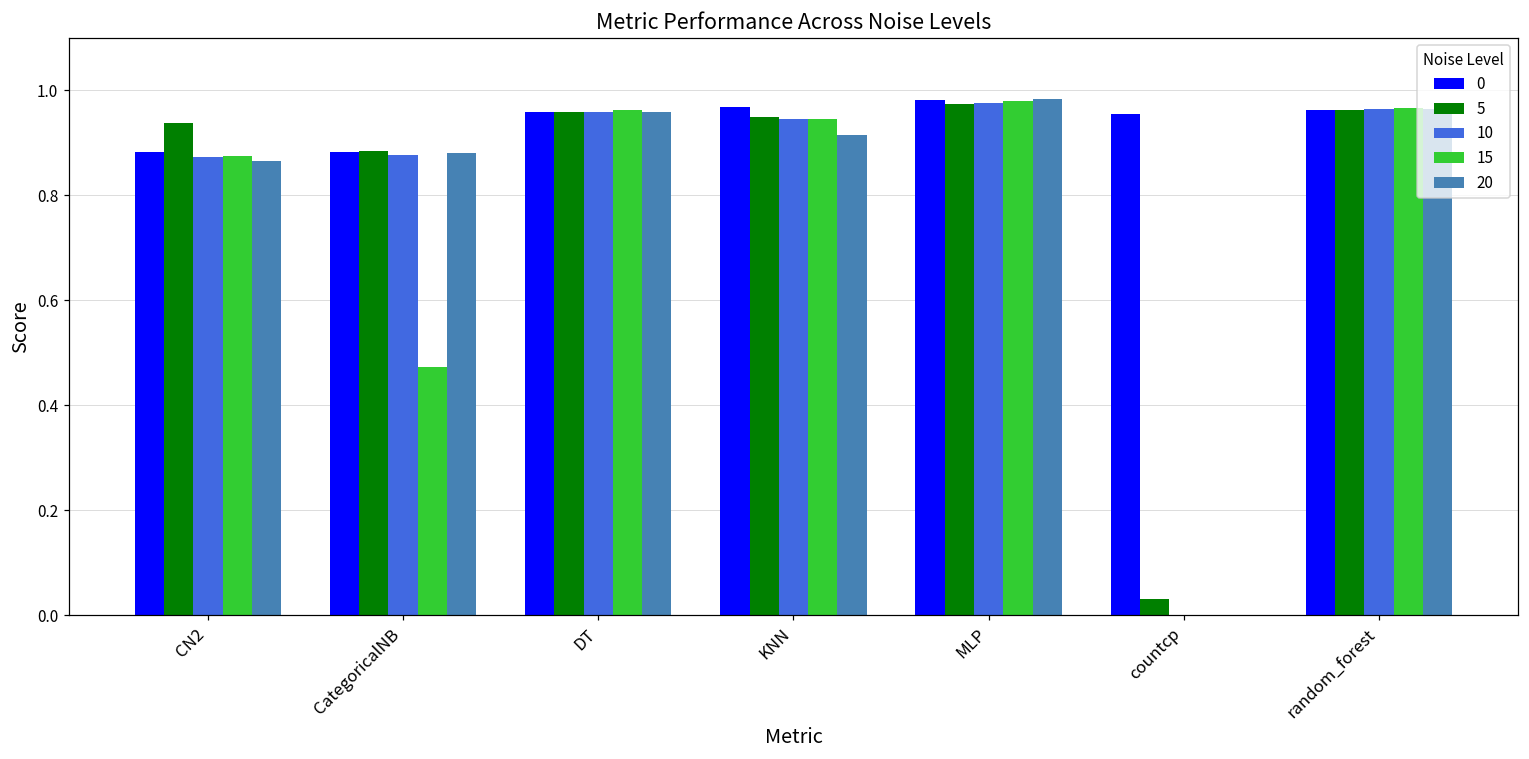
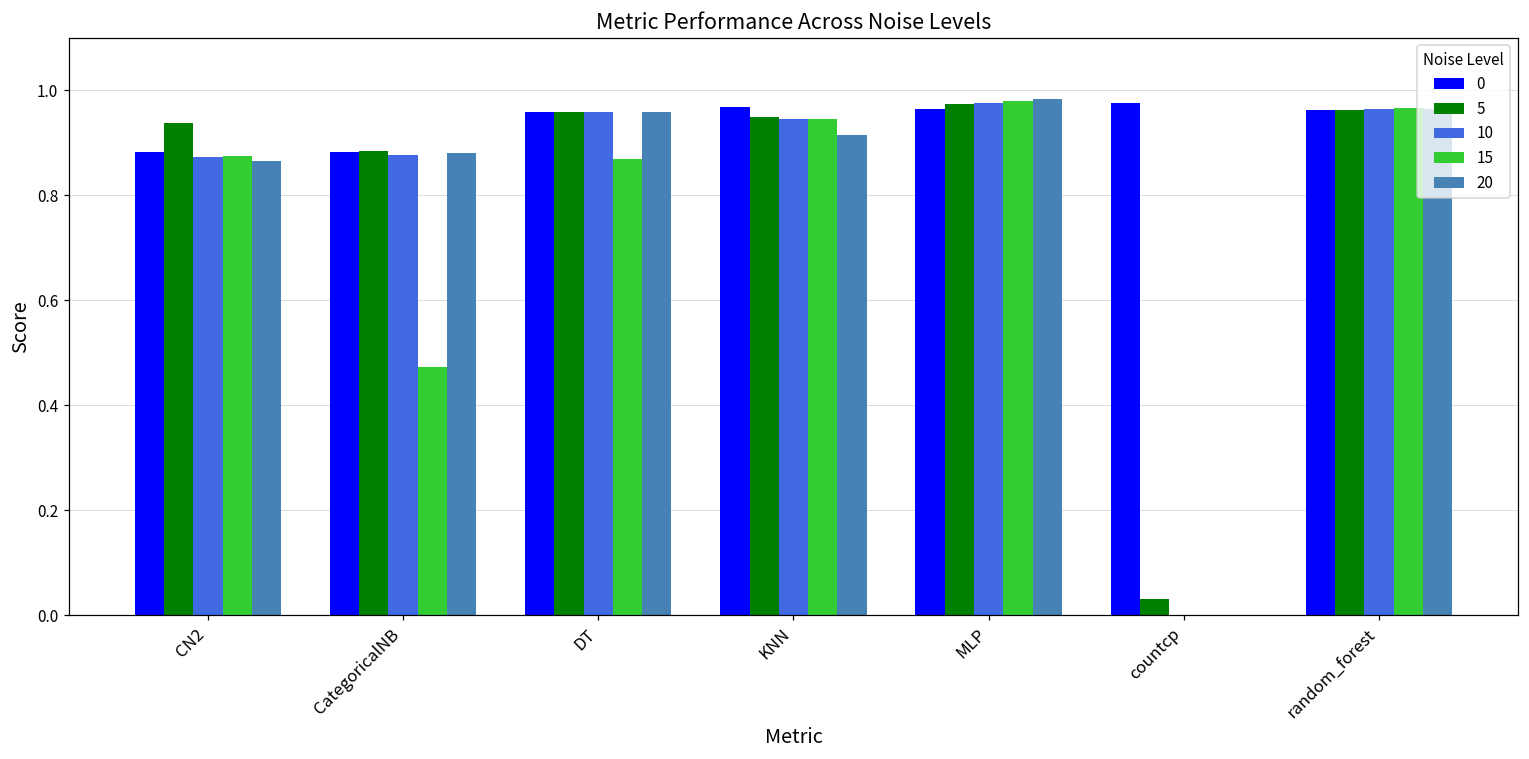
15, DT: 0.96 -> 0.87
0, MLP: 0.98 -> 0.96
0, countcp: 0.95 -> 0.98
